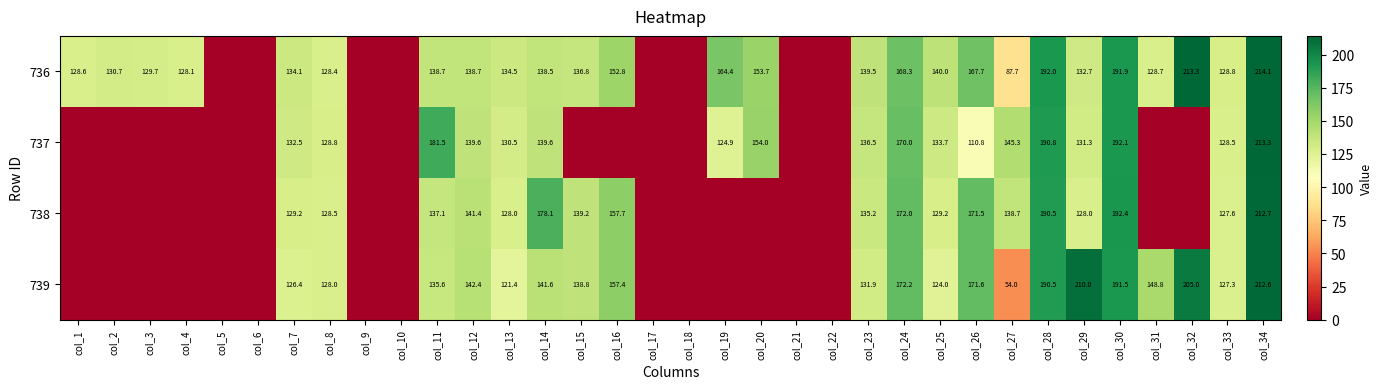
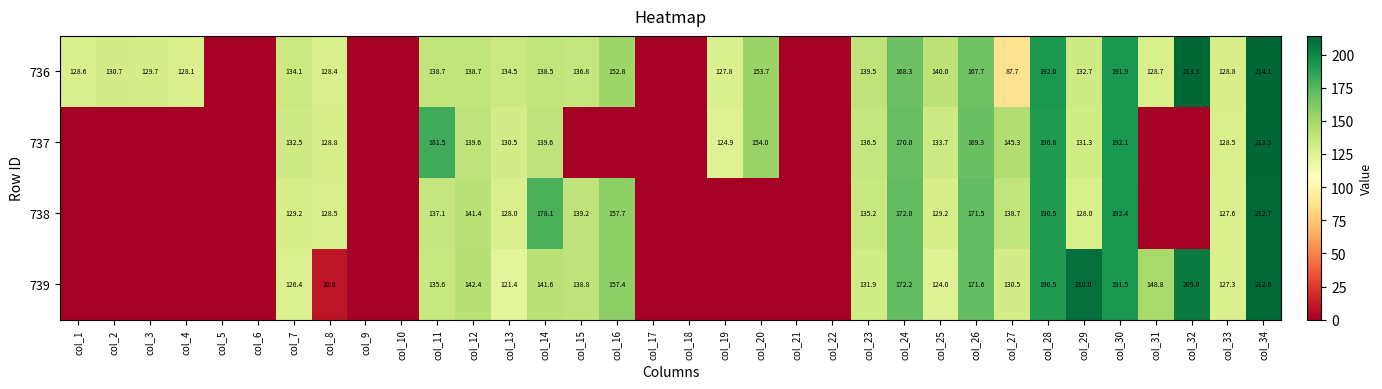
736, col_19: 164.4 -> 127.8
737, col_26: 110.8 -> 169.3
739, col_8: 128.0 -> 10.6
739, col_27: 54.0 -> 130.5
